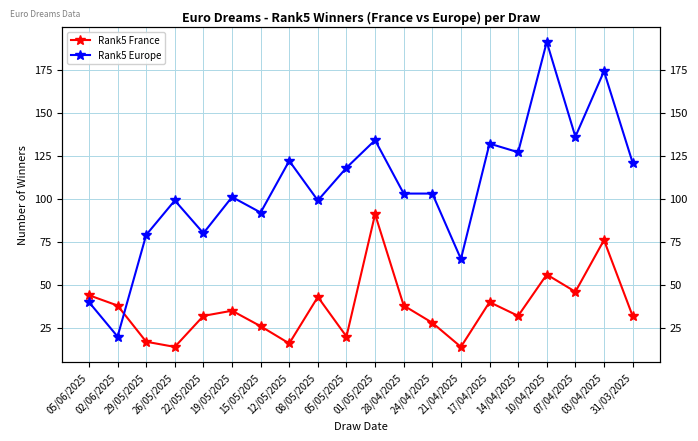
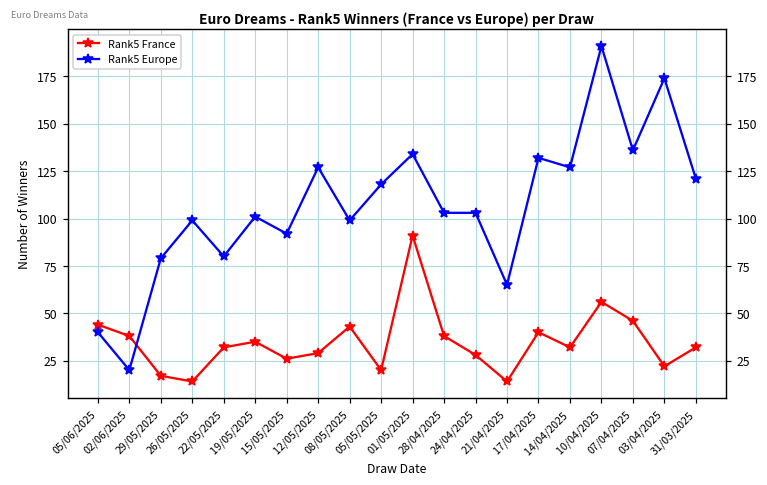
Rank5 France, 12/05/2025: 16 -> 29
Rank5 Europe, 12/05/2025: 122 -> 127
Rank5 France, 03/04/2025: 76 -> 22
